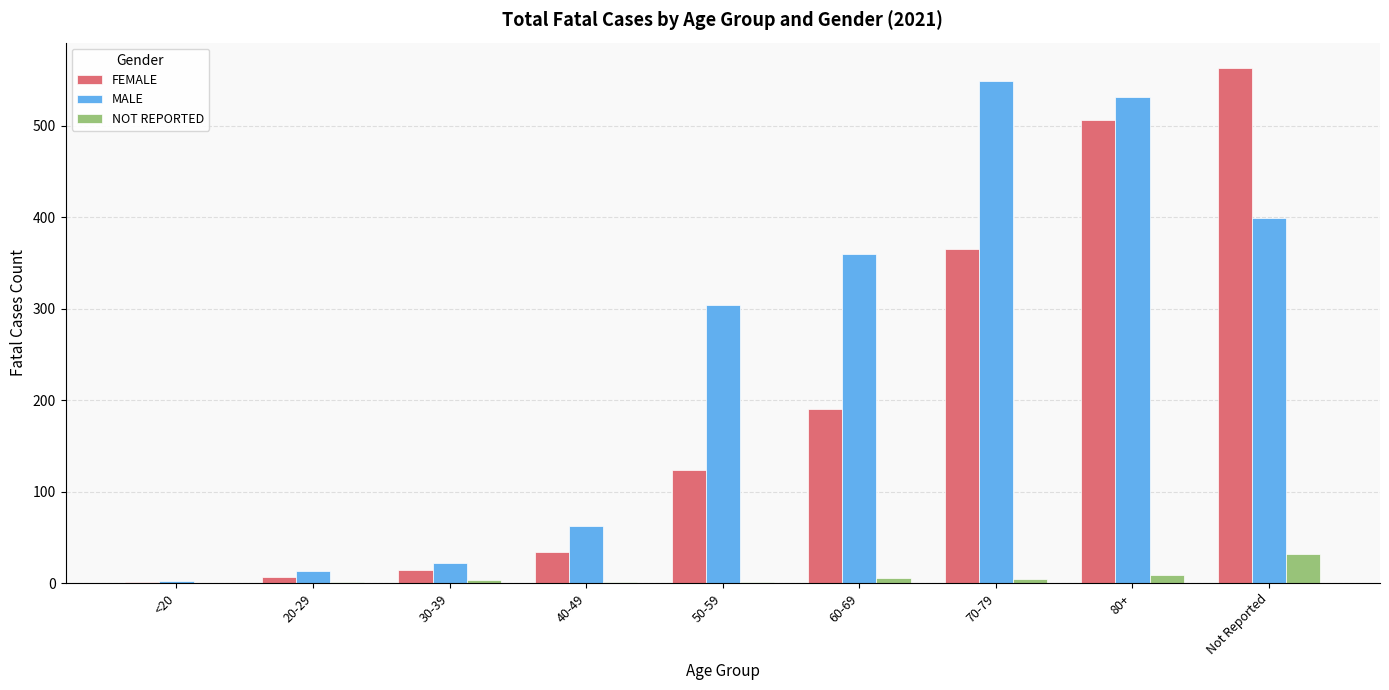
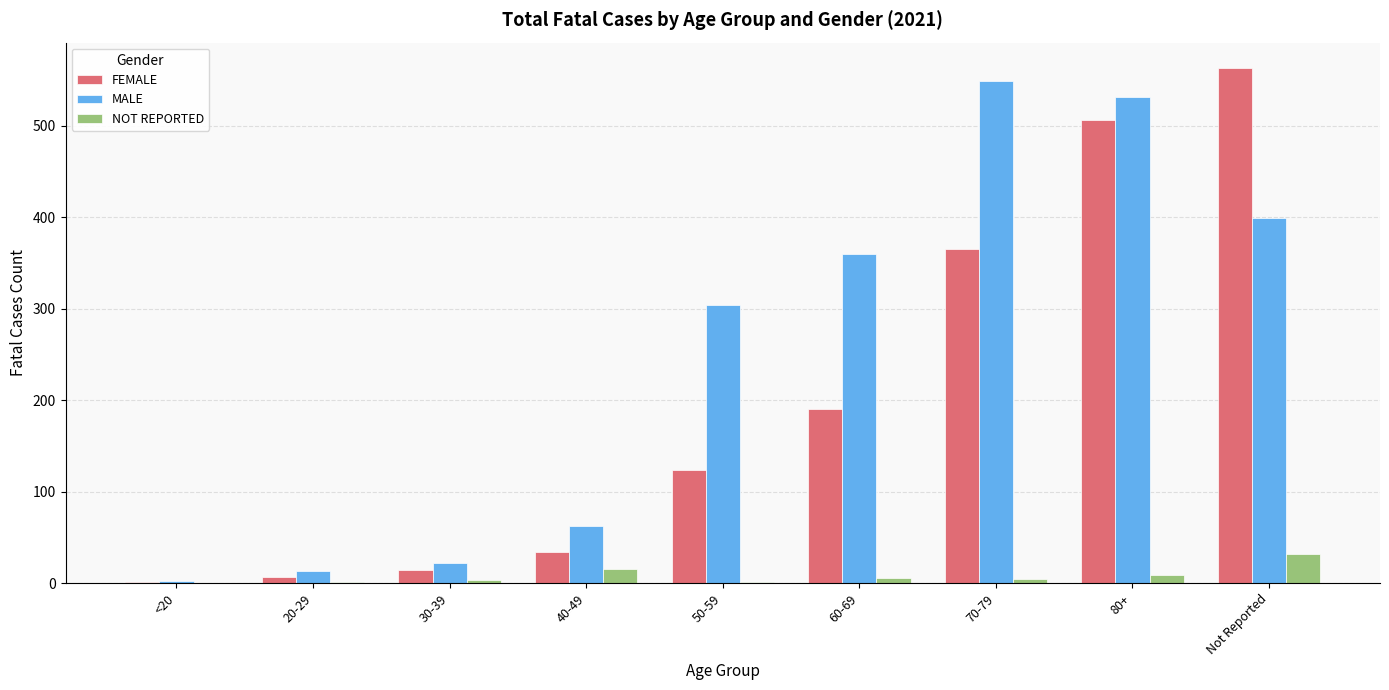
NOT REPORTED, 40-49: 0 -> 20
